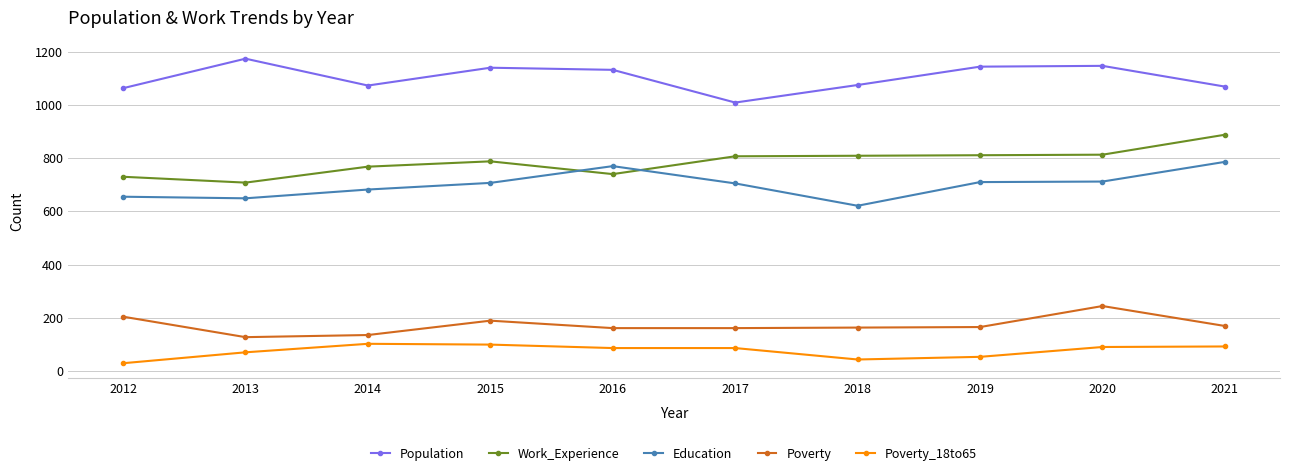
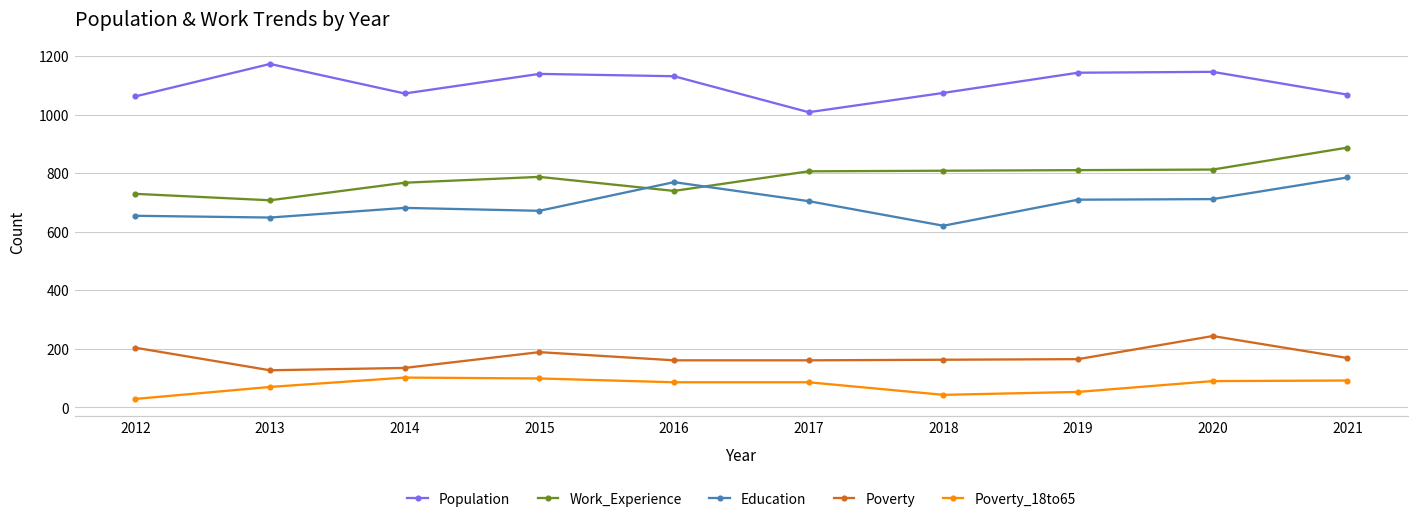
Education, 2015: 710 -> 670
